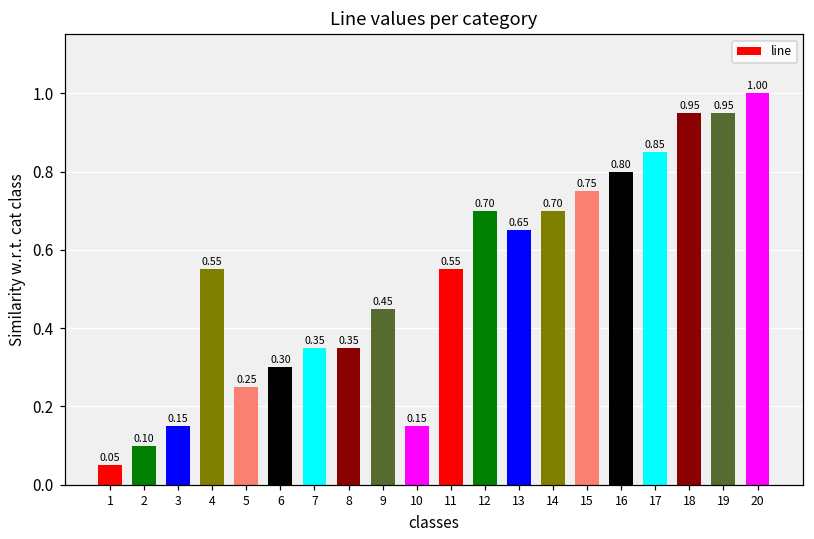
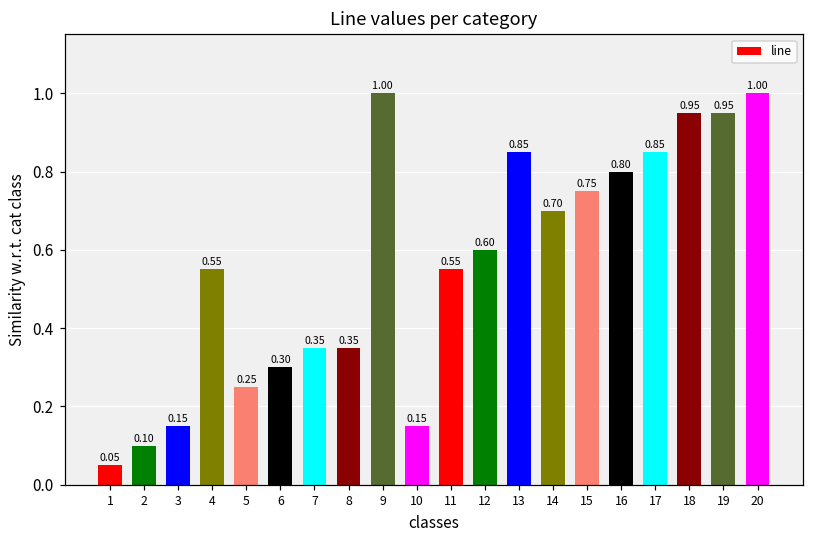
9: 0.45 -> 1.00
12: 0.70 -> 0.60
13: 0.65 -> 0.85
